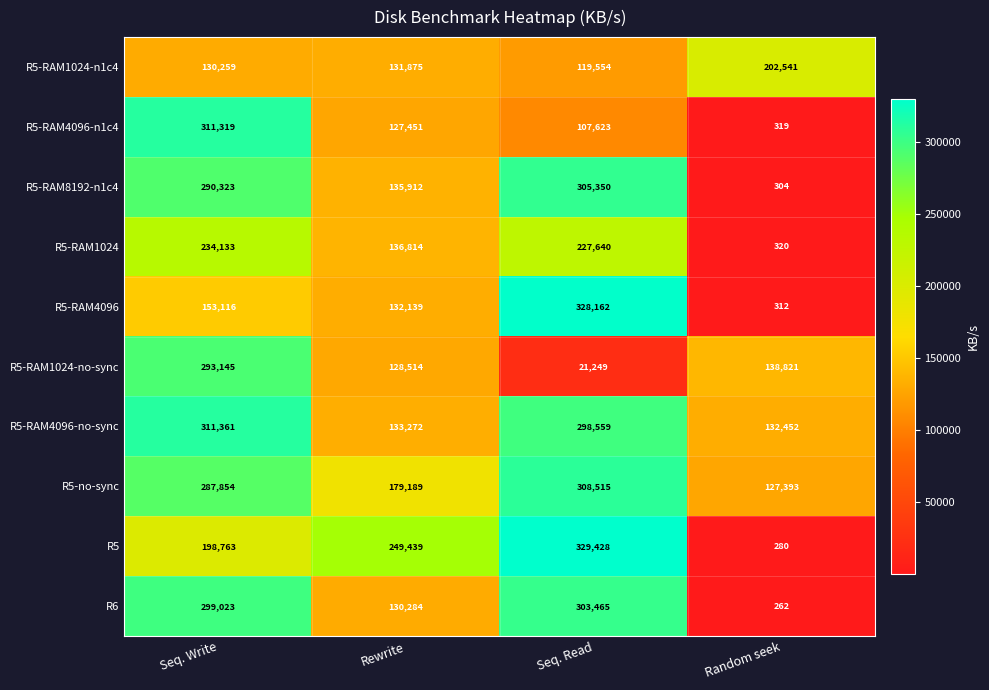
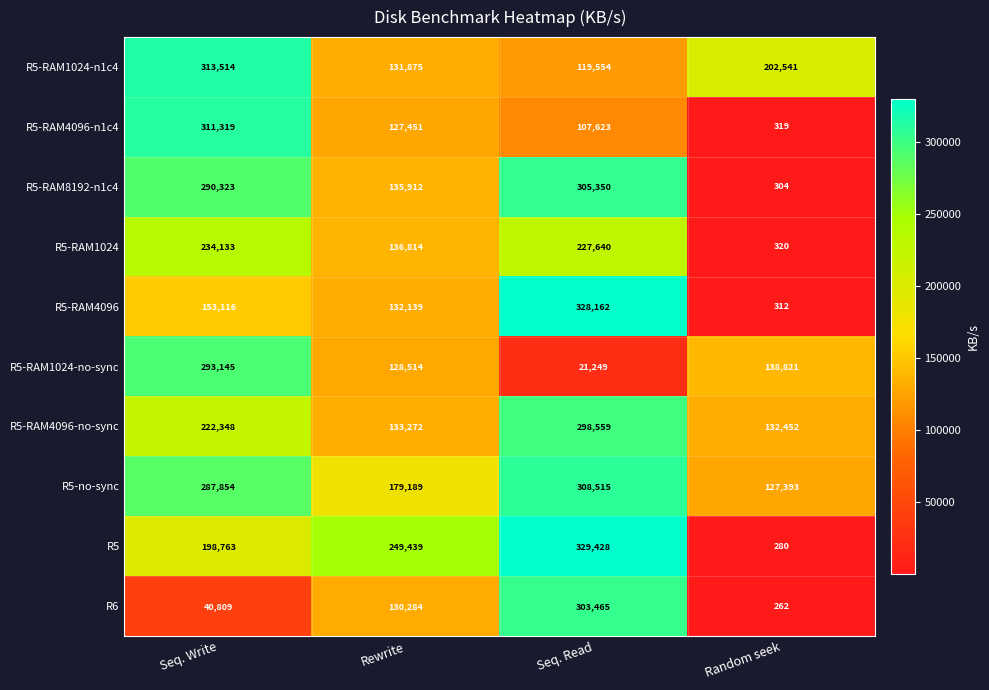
R5-RAM1024-n1c4, Seq. Write: 130,259 -> 313,514
R5-RAM4096-no-sync, Seq. Write: 311,361 -> 222,348
R6, Seq. Write: 299,023 -> 40,809
